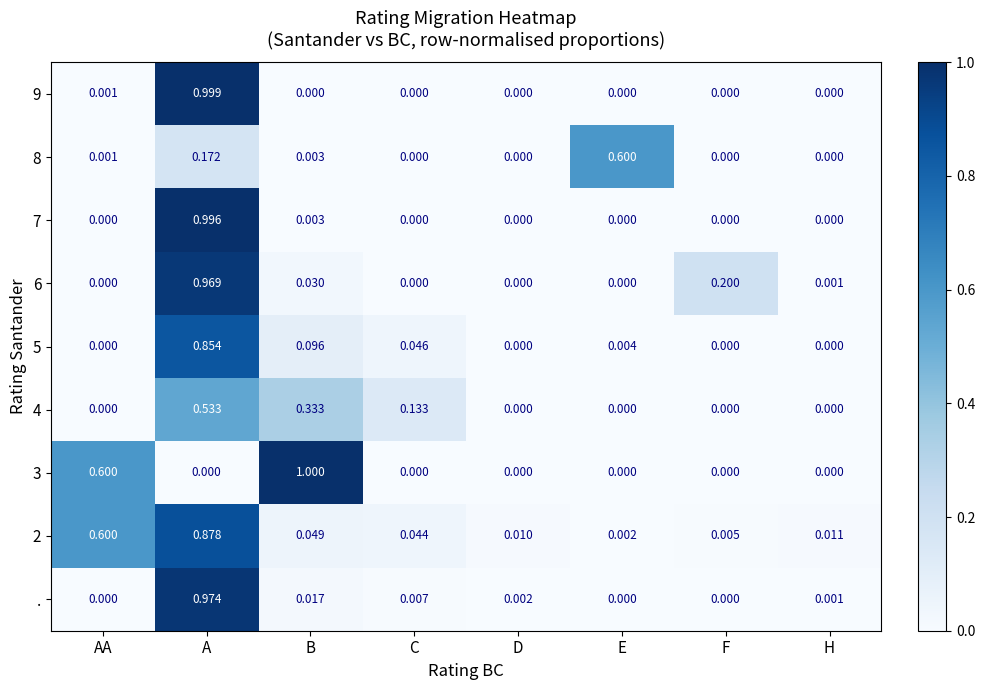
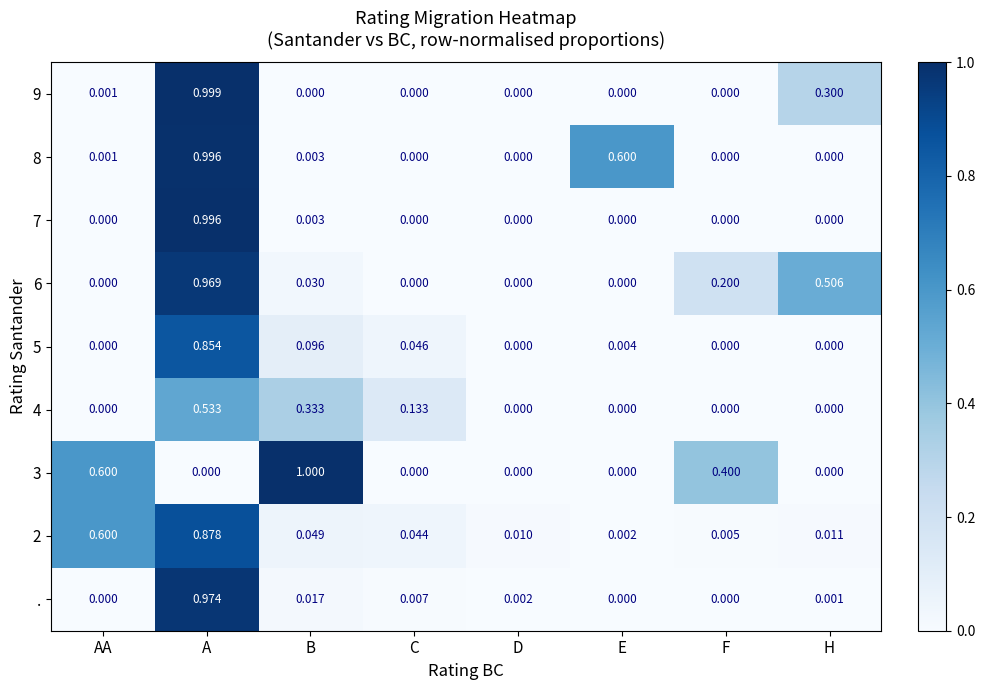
9, H: 0.000 -> 0.300
8, A: 0.172 -> 0.996
6, H: 0.001 -> 0.506
3, F: 0.000 -> 0.400
